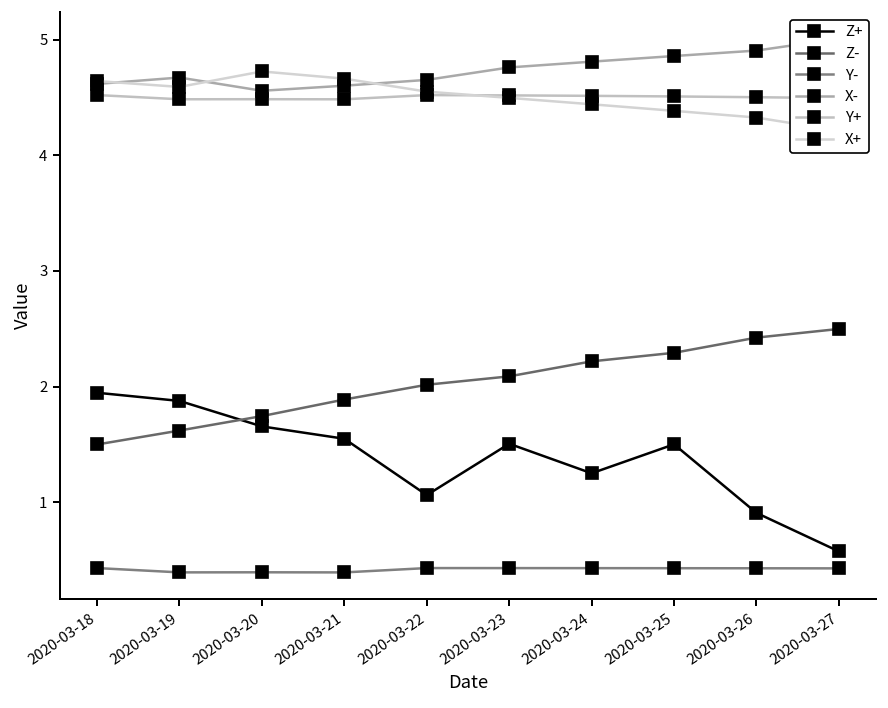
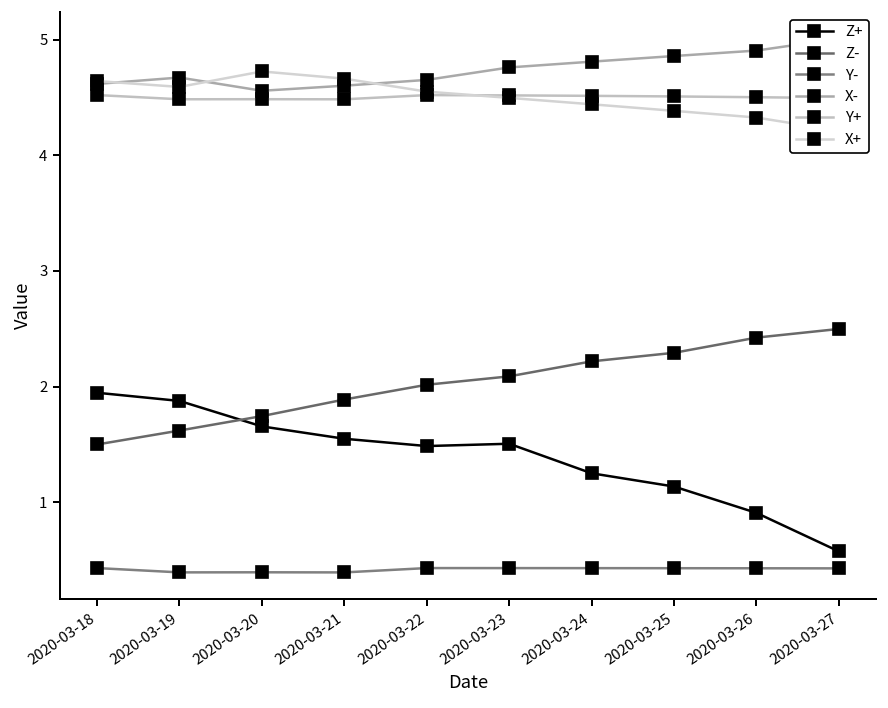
Z+, 2020-03-22: 1.1 -> 1.5
Z+, 2020-03-25: 1.5 -> 1.1
